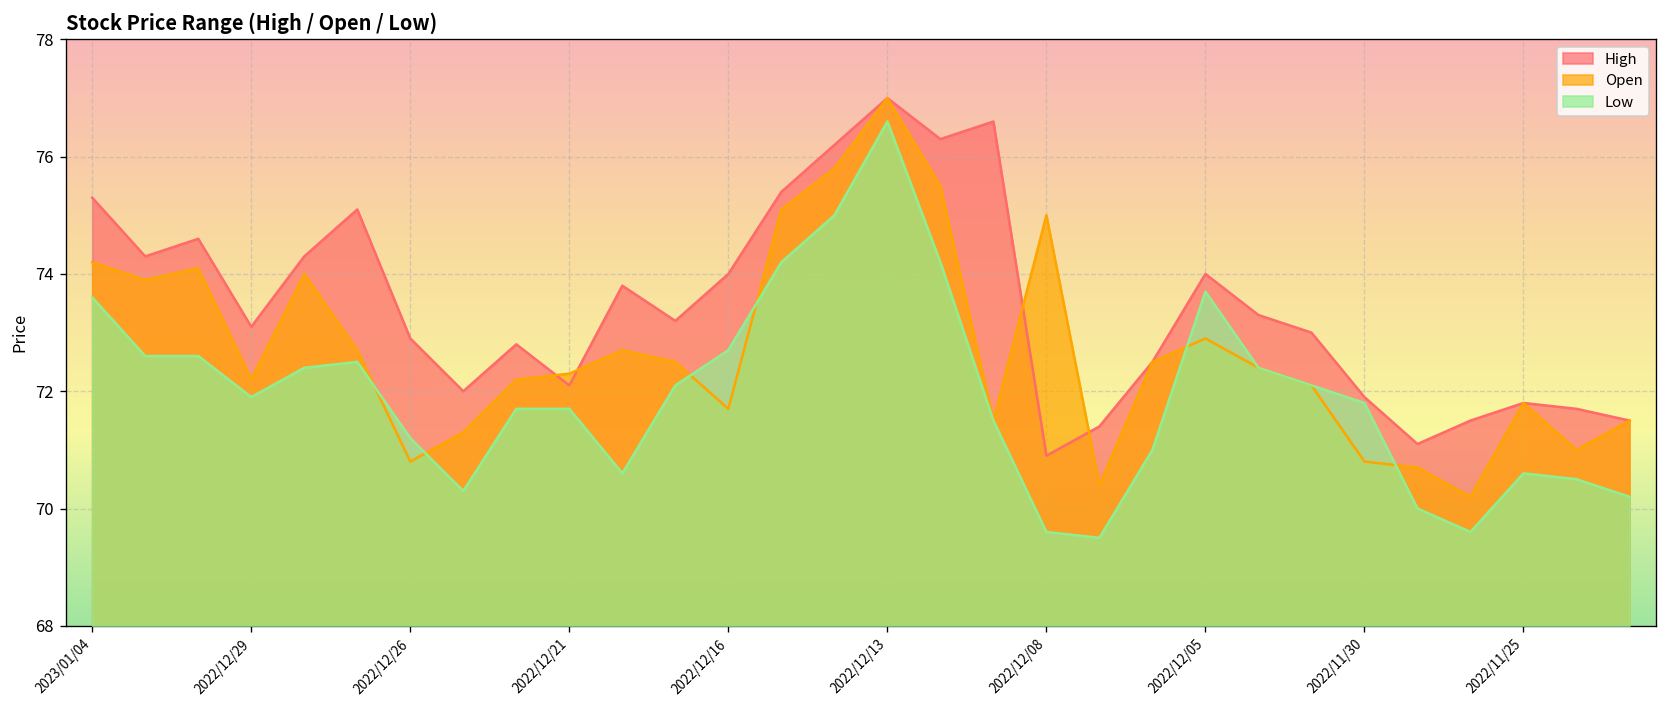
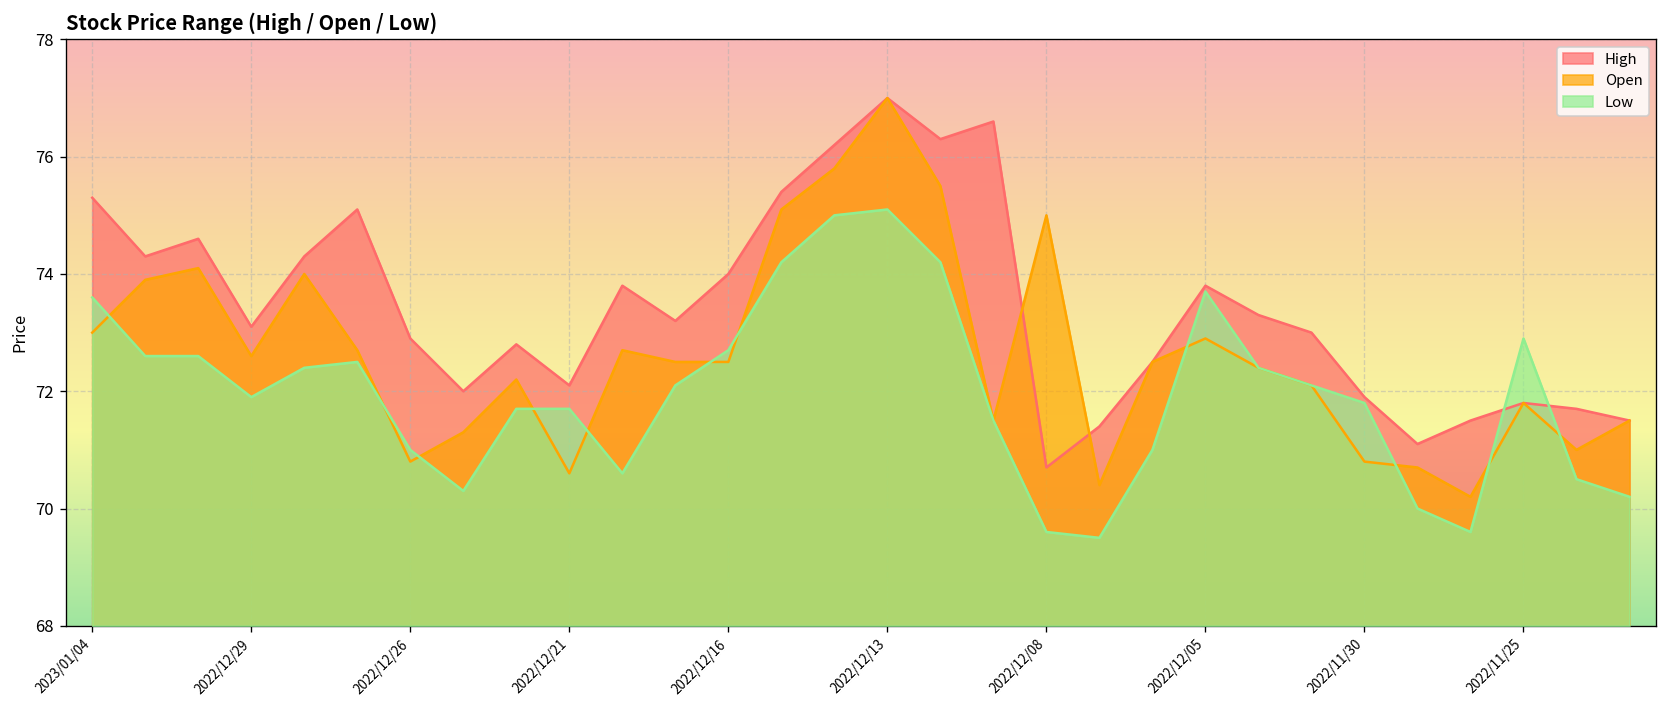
Open, 2023/01/04: 74.2 -> 73.0
Open, 2022/12/29: 72.2 -> 72.6
Low, 2022/12/26: 71.2 -> 71.0
Open, 2022/12/21: 72.3 -> 70.6
Open, 2022/12/16: 71.7 -> 72.5
Low, 2022/12/13: 76.6 -> 75.1
High, 2022/12/08: 70.9 -> 70.7
High, 2022/12/05: 74.0 -> 73.8
Low, 2022/11/25: 70.6 -> 72.9
